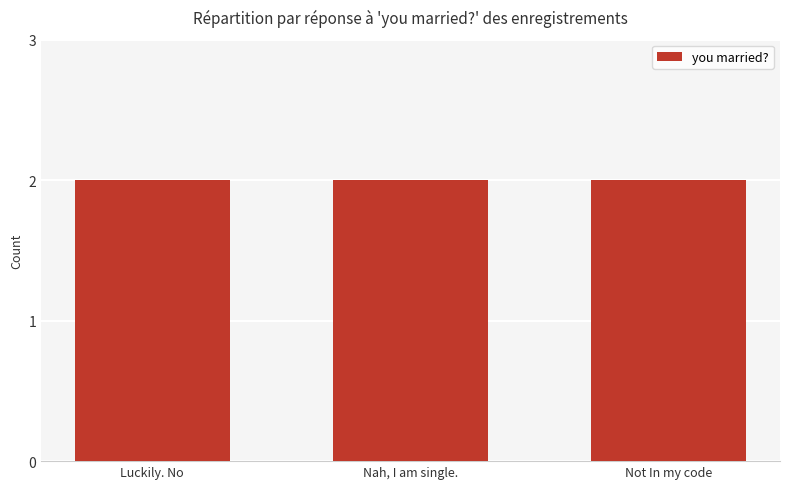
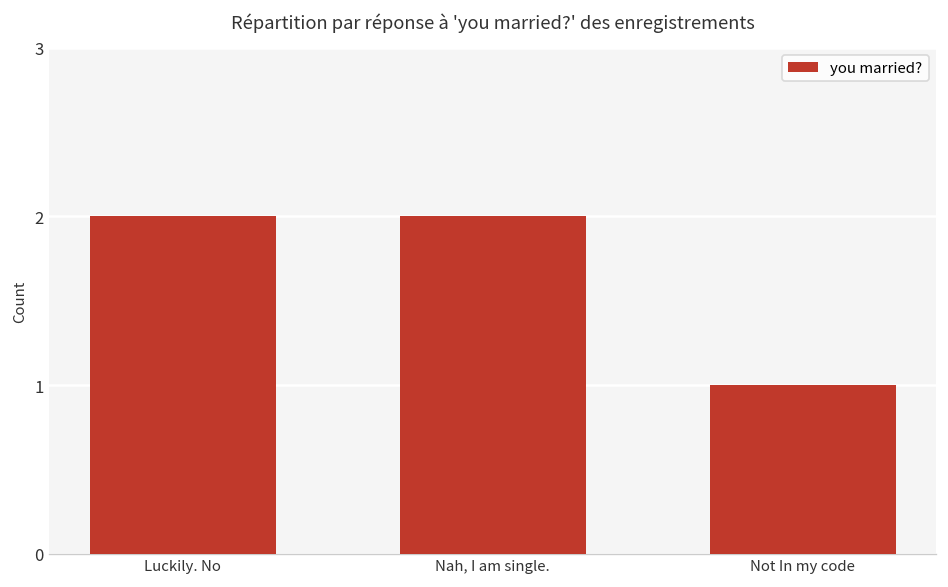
Not In my code: 2 -> 1
